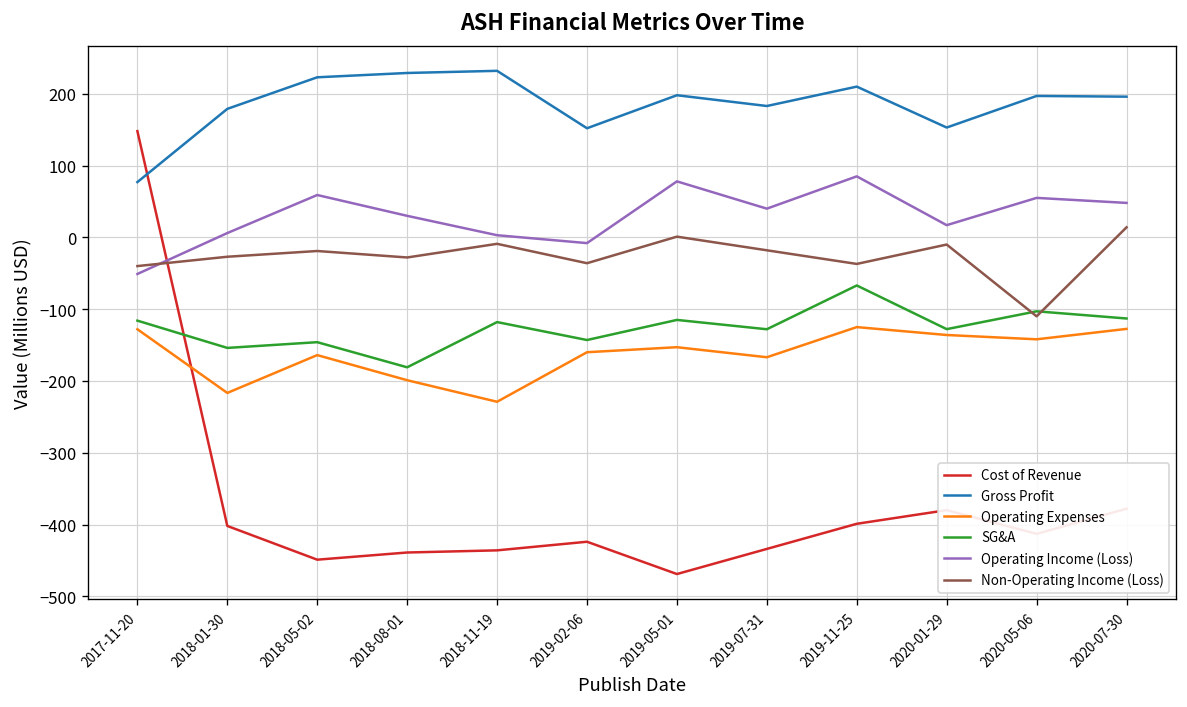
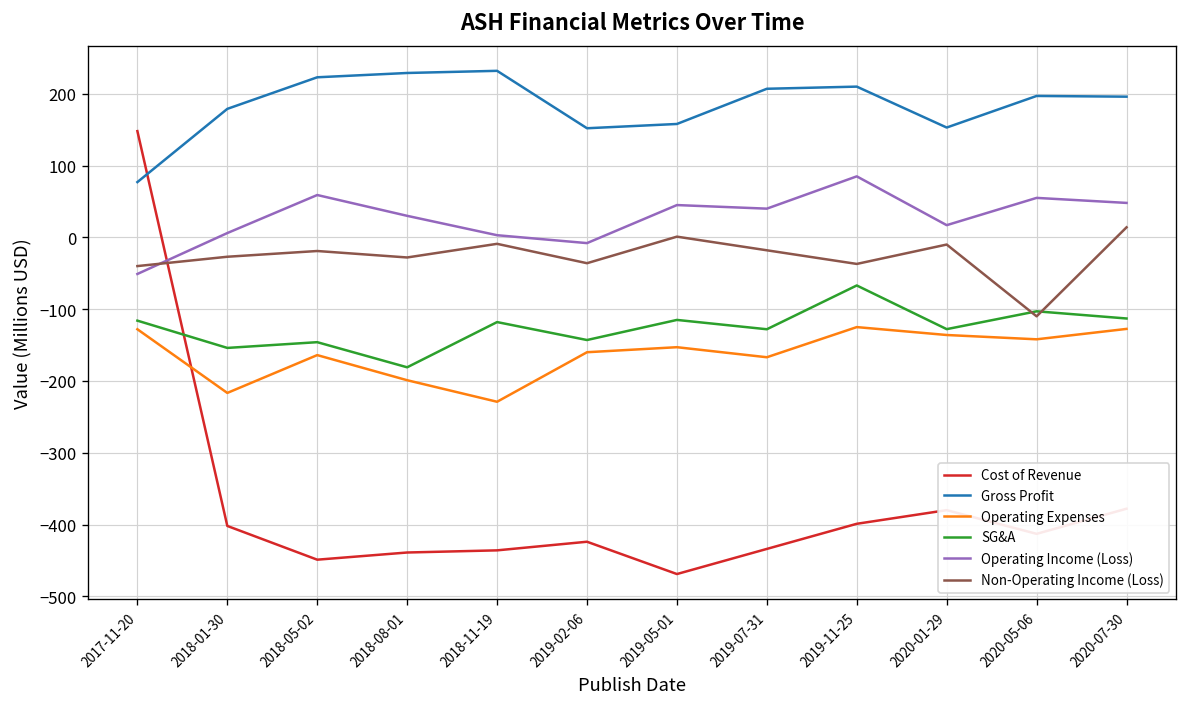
Gross Profit, 2019-05-01: 200 -> 160
Operating Income (Loss), 2019-05-01: 80 -> 50
Gross Profit, 2019-07-31: 180 -> 210
